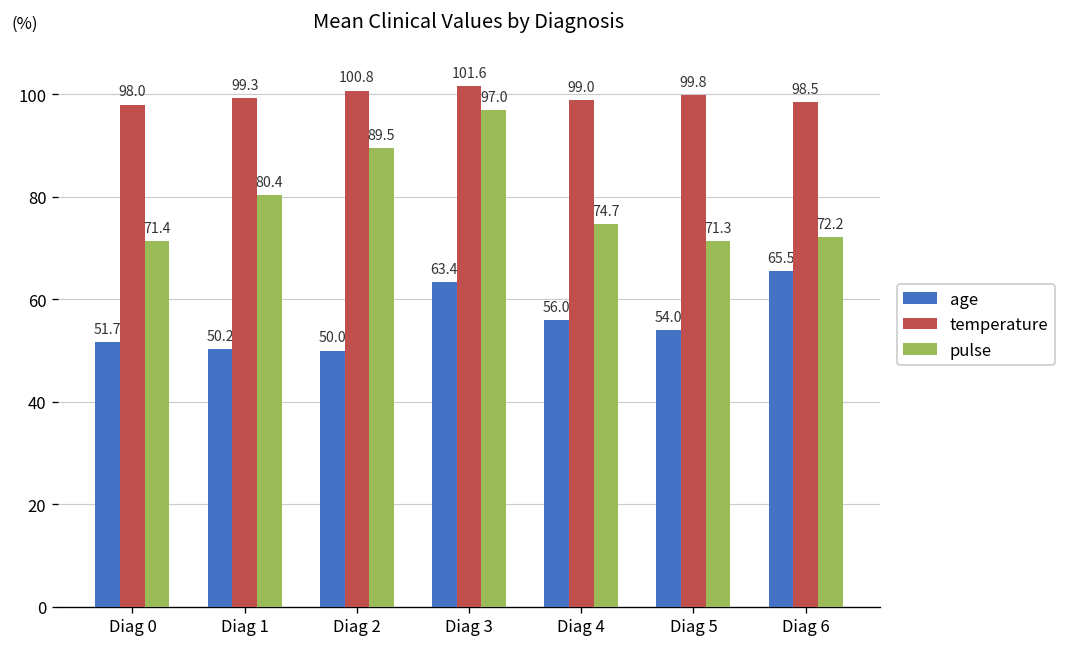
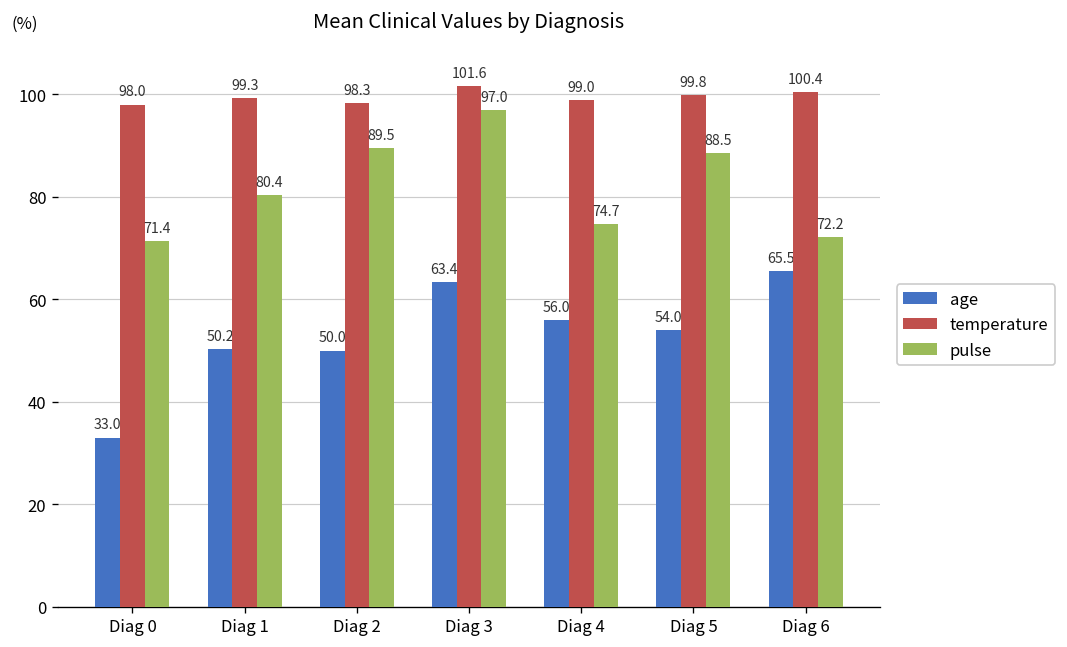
age, Diag 0: 51.7 -> 33.0
temperature, Diag 2: 100.8 -> 98.3
pulse, Diag 5: 71.3 -> 88.5
temperature, Diag 6: 98.5 -> 100.4
